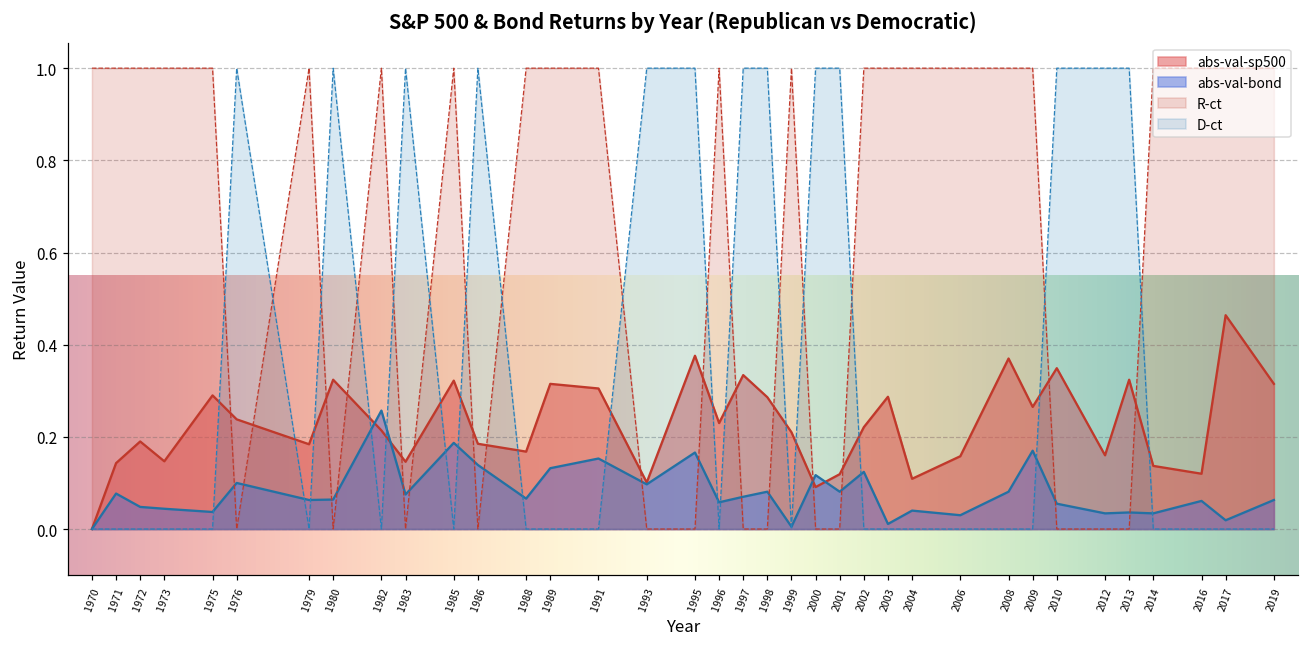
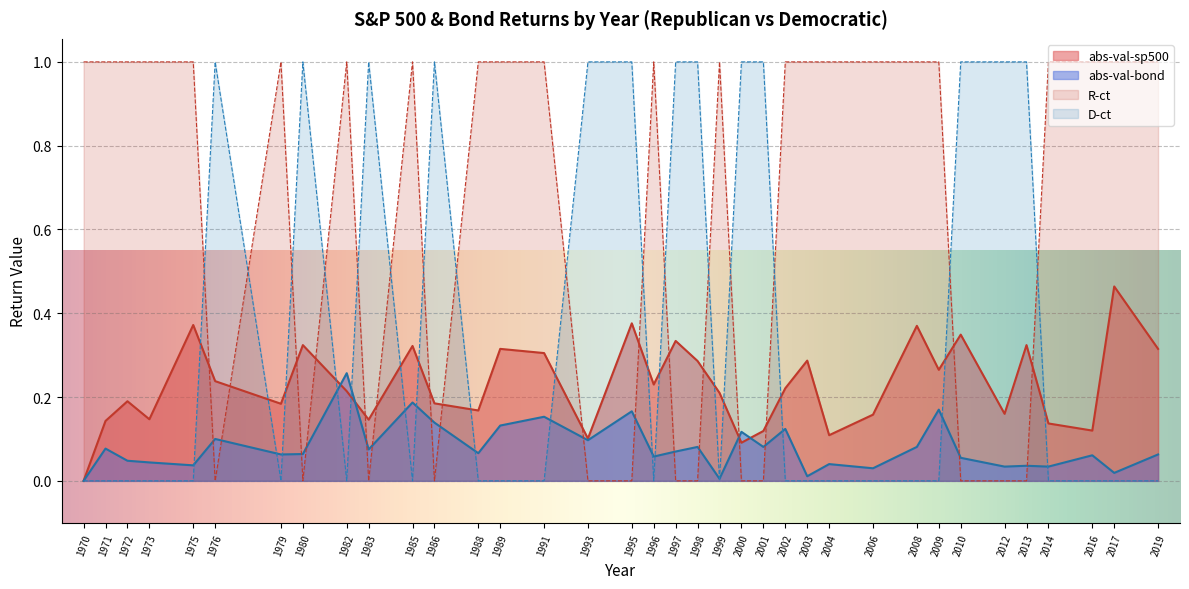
abs-val-sp500, 1975: 0.29 -> 0.37
